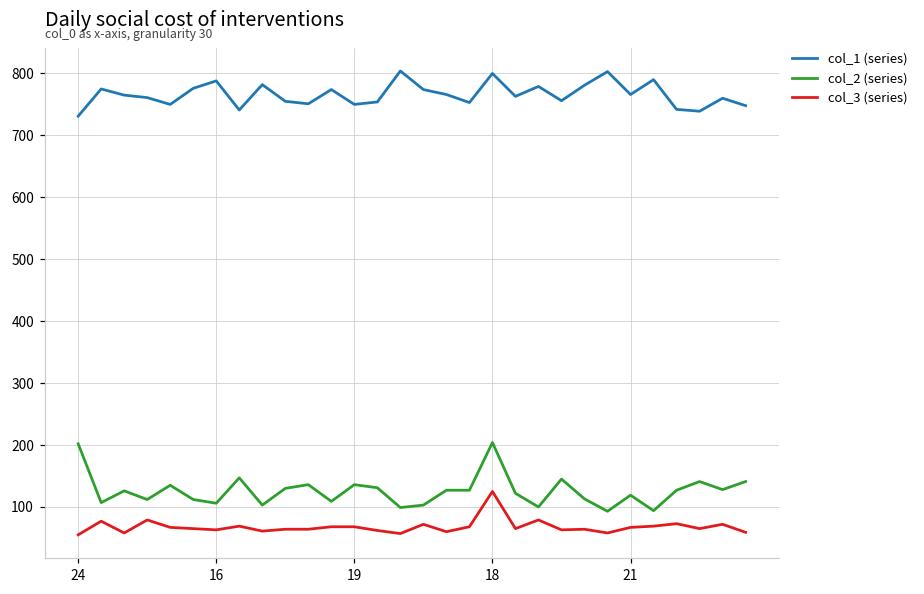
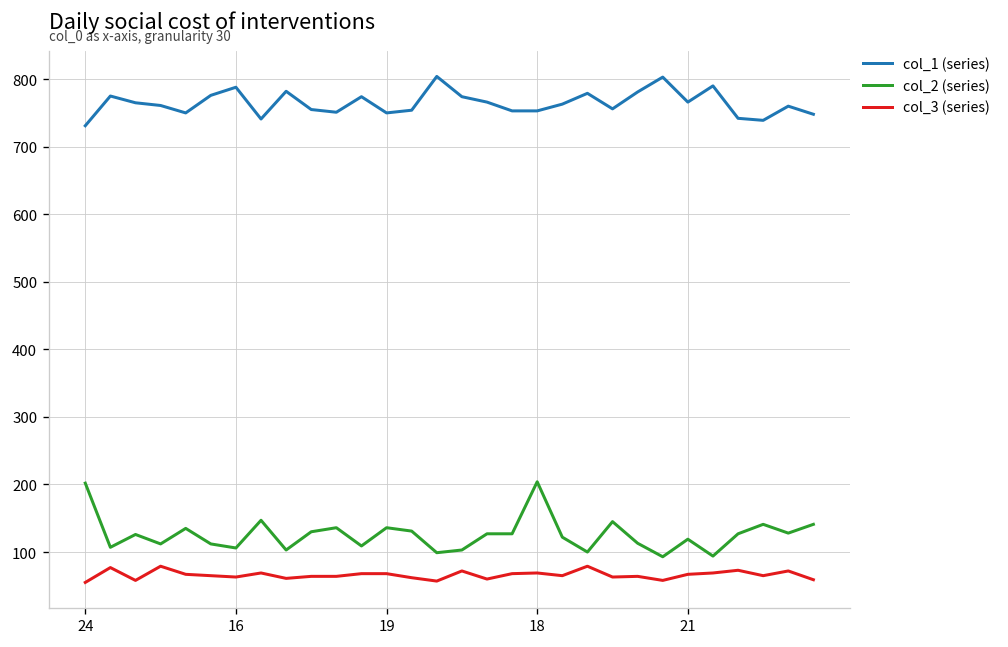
col_1 (series), 18: 800 -> 750
col_3 (series), 18: 130 -> 70
